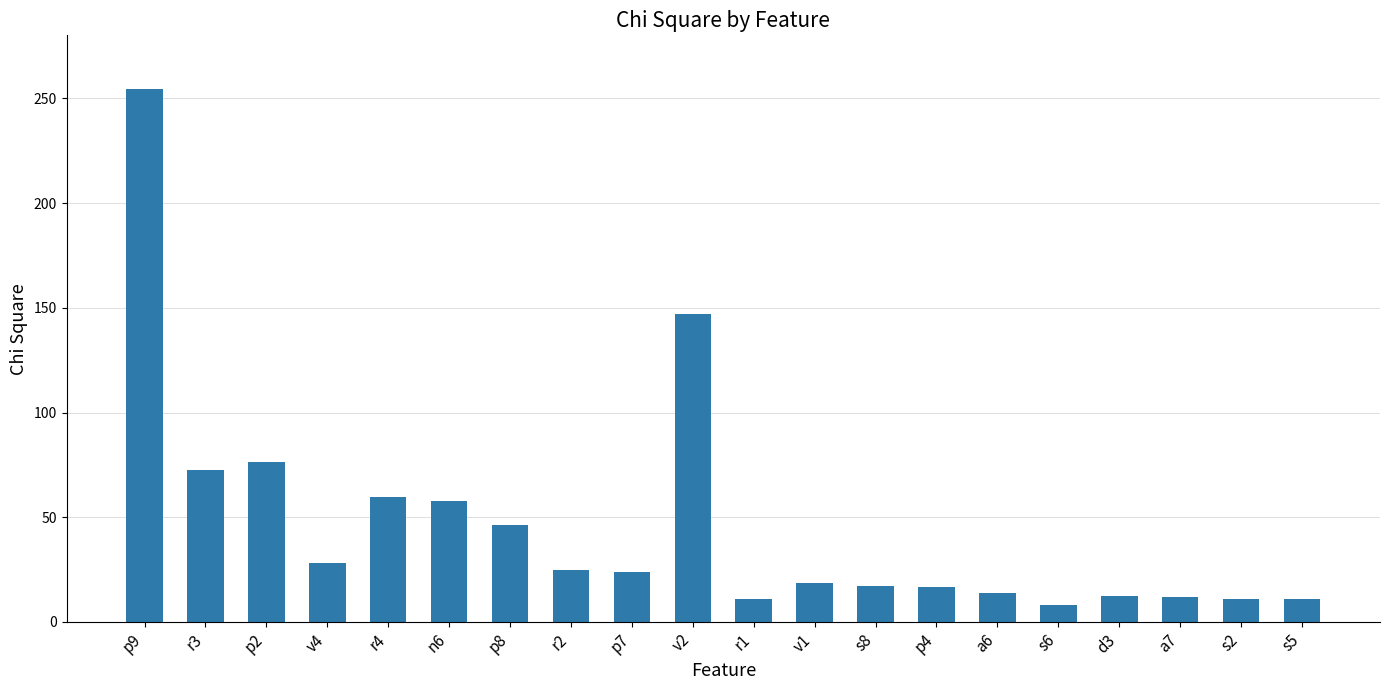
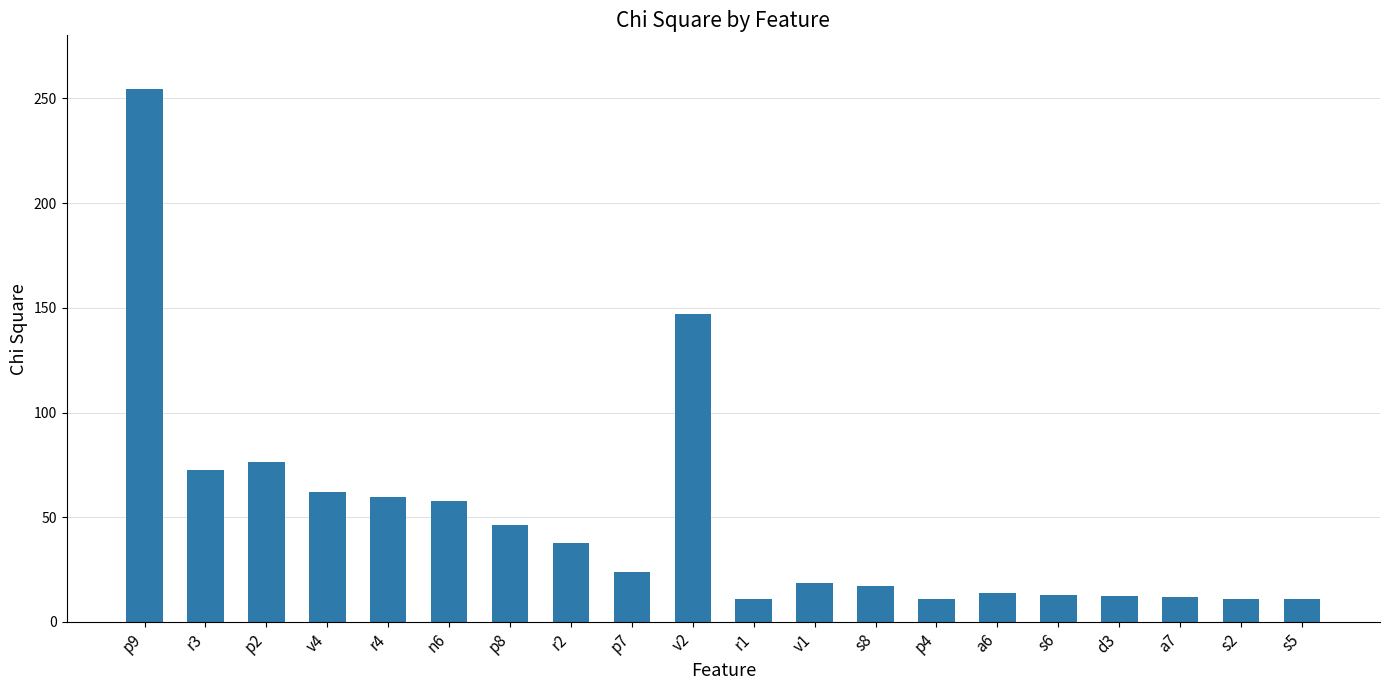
v4: 28 -> 62
r2: 25 -> 38
p4: 17 -> 11
s6: 8 -> 13
